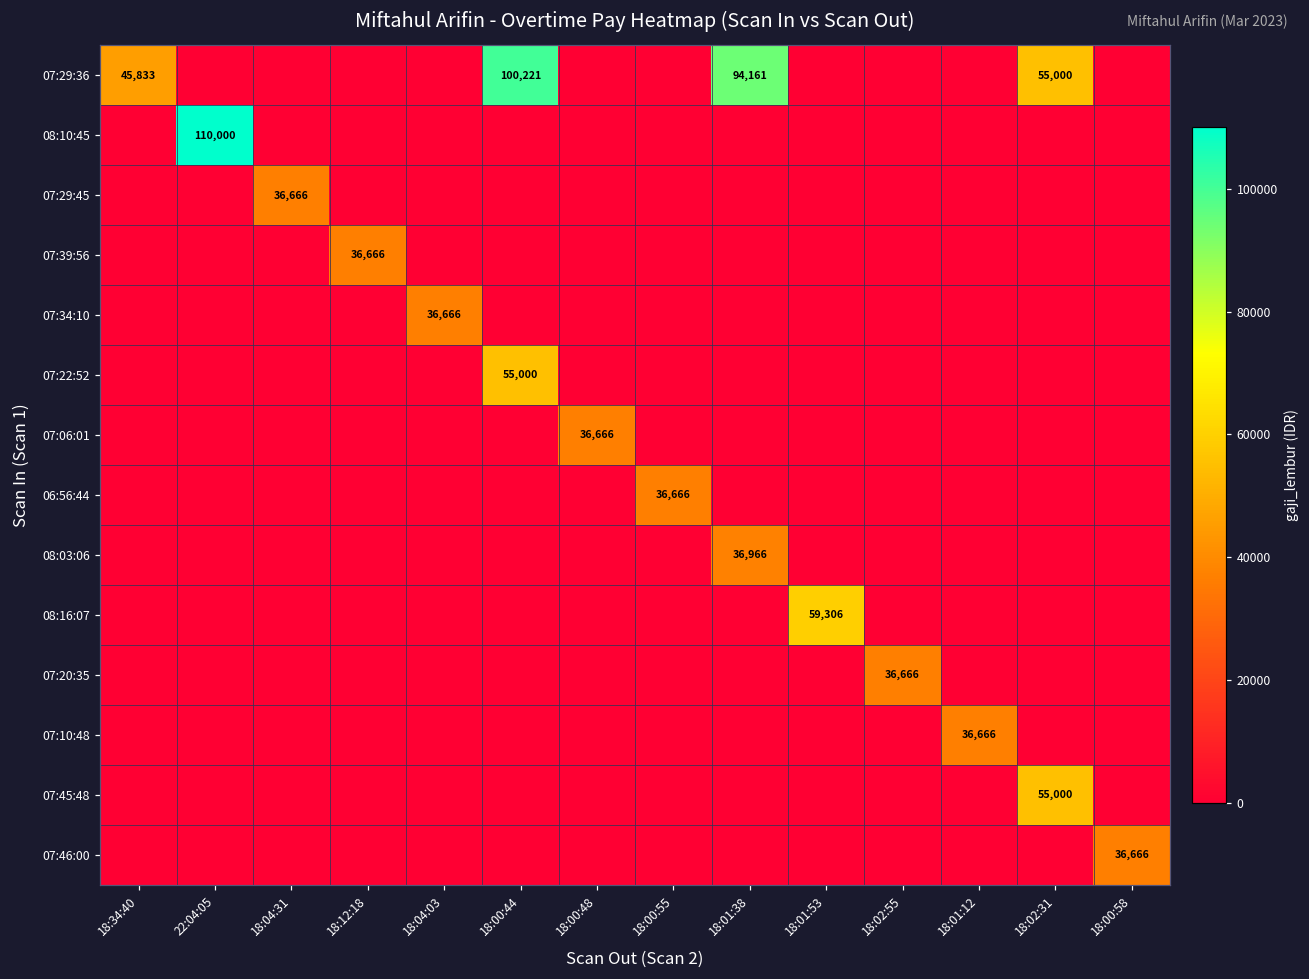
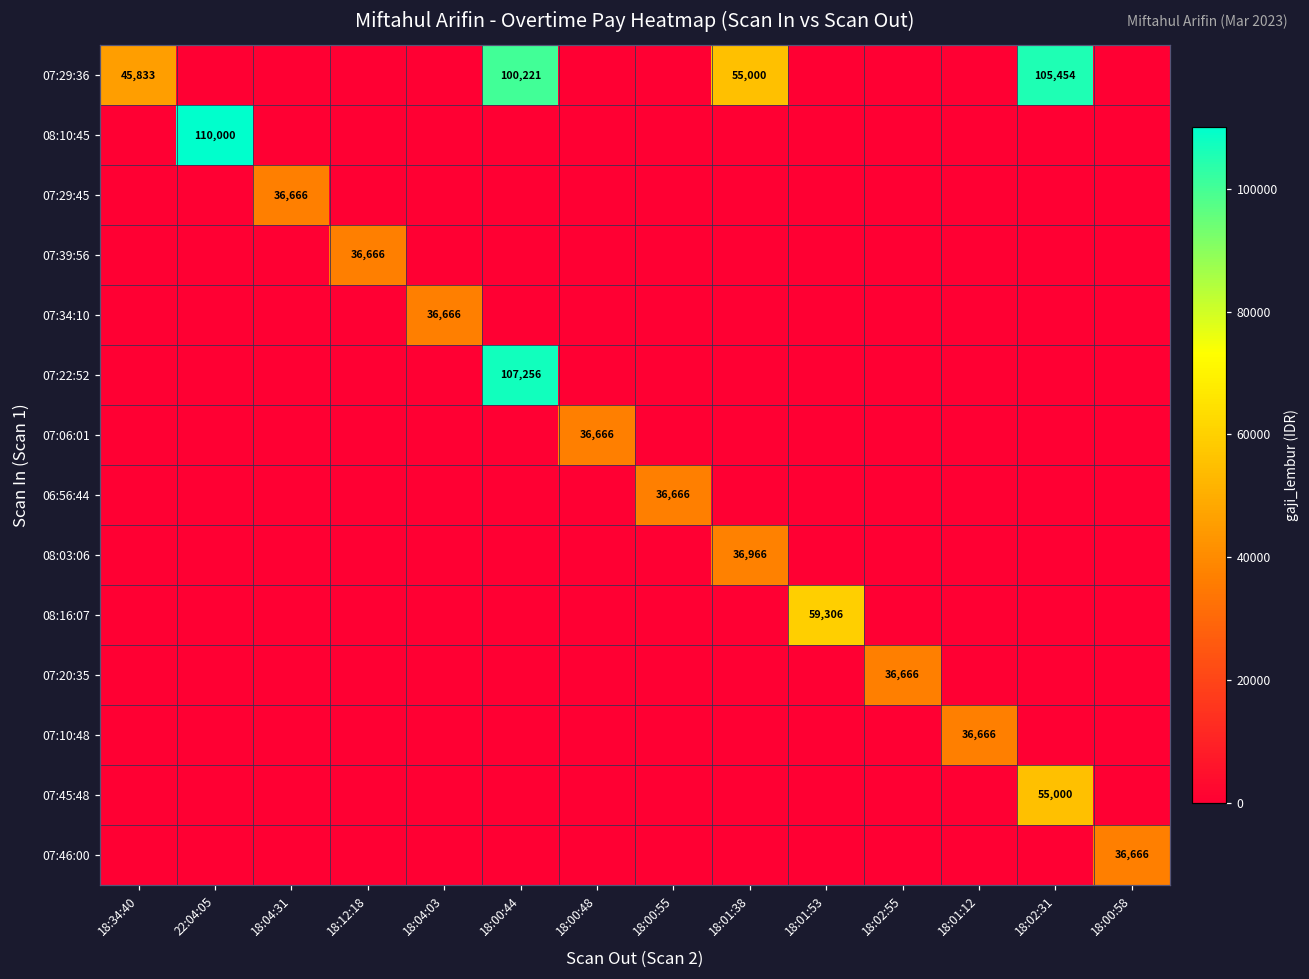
07:29:36, 18:01:38: 94,161 -> 55,000
07:29:36, 18:02:31: 55,000 -> 105,454
07:22:52, 18:00:44: 55,000 -> 107,256
